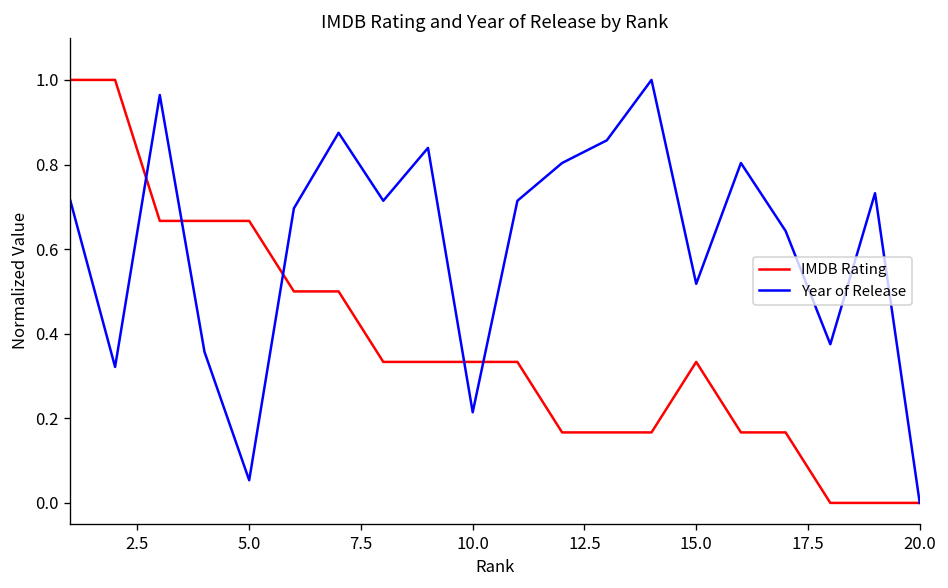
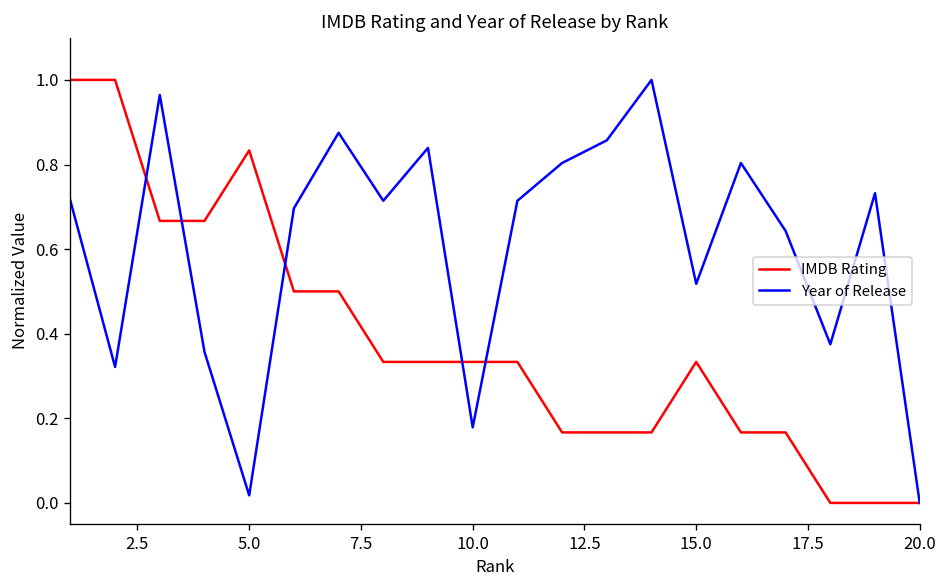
IMDB Rating, 5.0: 0.67 -> 0.83
Year of Release, 5.0: 0.05 -> 0.02
Year of Release, 10.0: 0.21 -> 0.18
